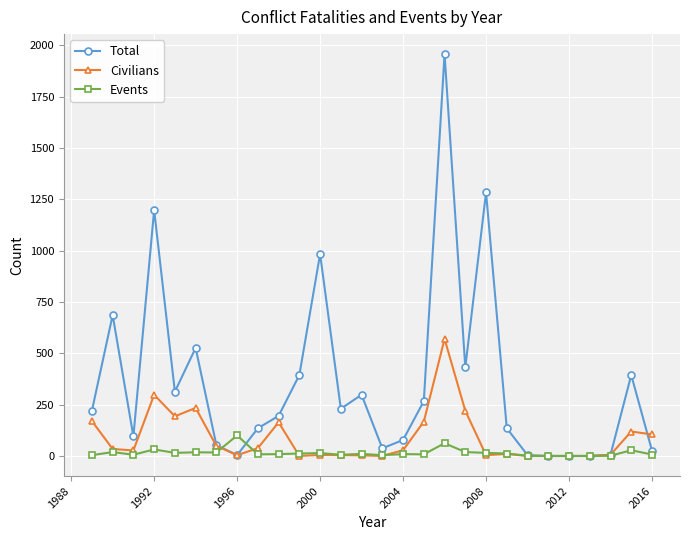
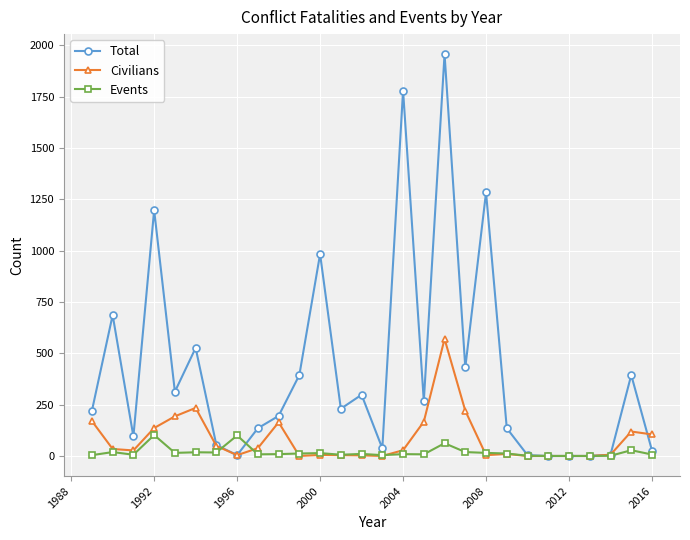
Civilians, 1992: 300 -> 140
Events, 1992: 30 -> 100
Total, 2004: 80 -> 1780
